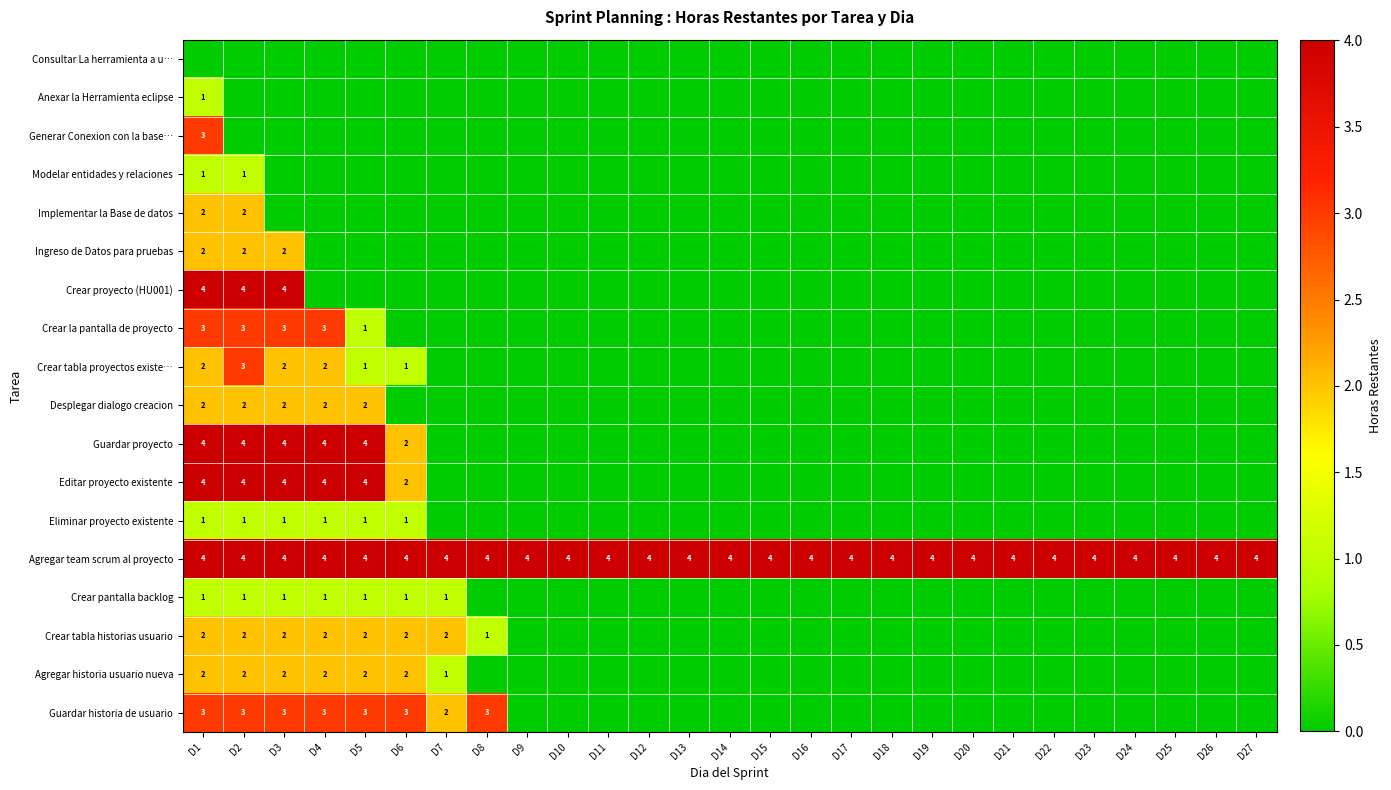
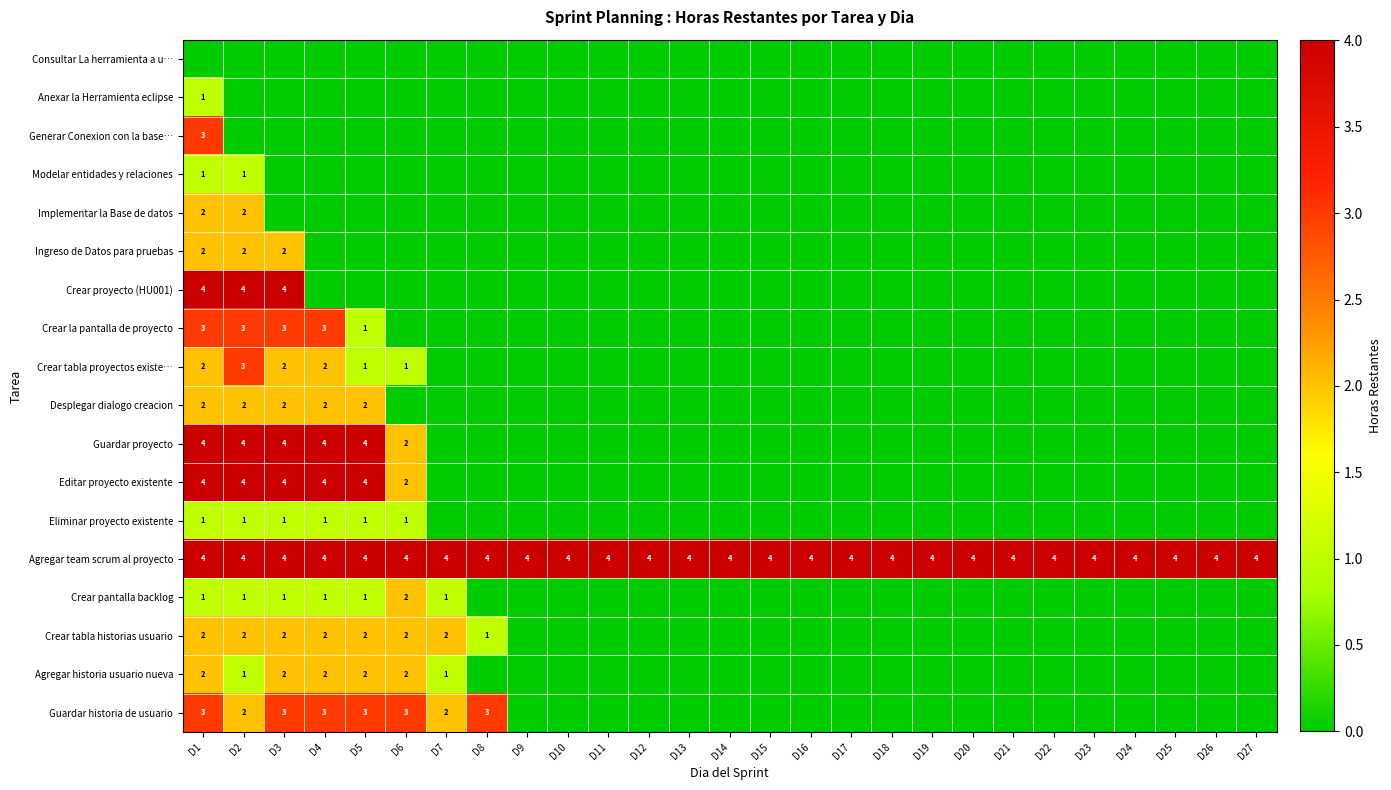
Crear pantalla backlog, D6: 1 -> 2
Agregar historia usuario nueva, D2: 2 -> 1
Guardar historia de usuario, D2: 3 -> 2
